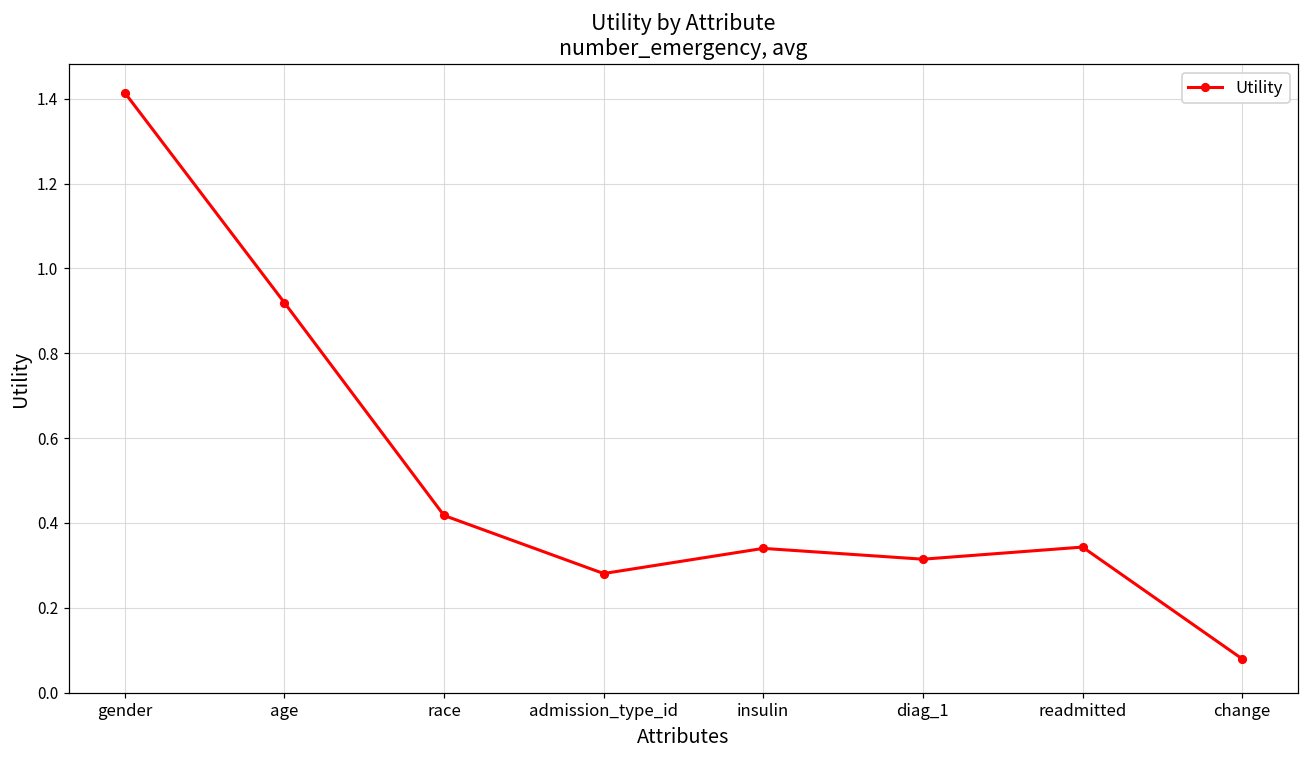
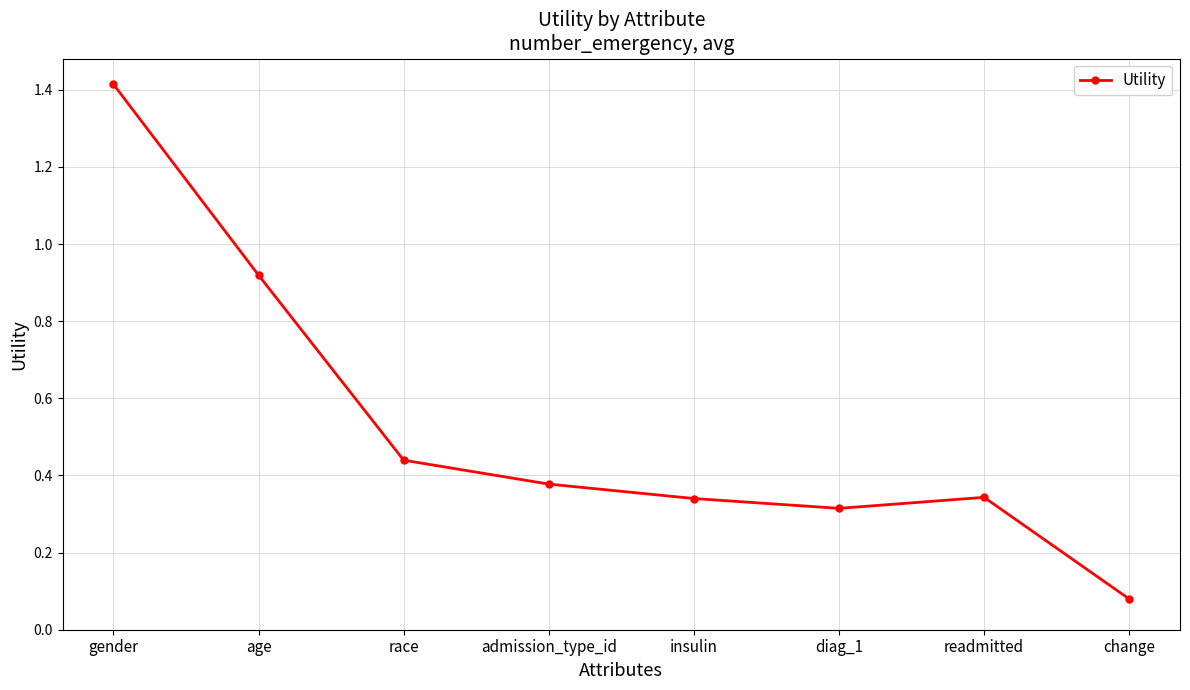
race: 0.42 -> 0.44
admission_type_id: 0.28 -> 0.38
